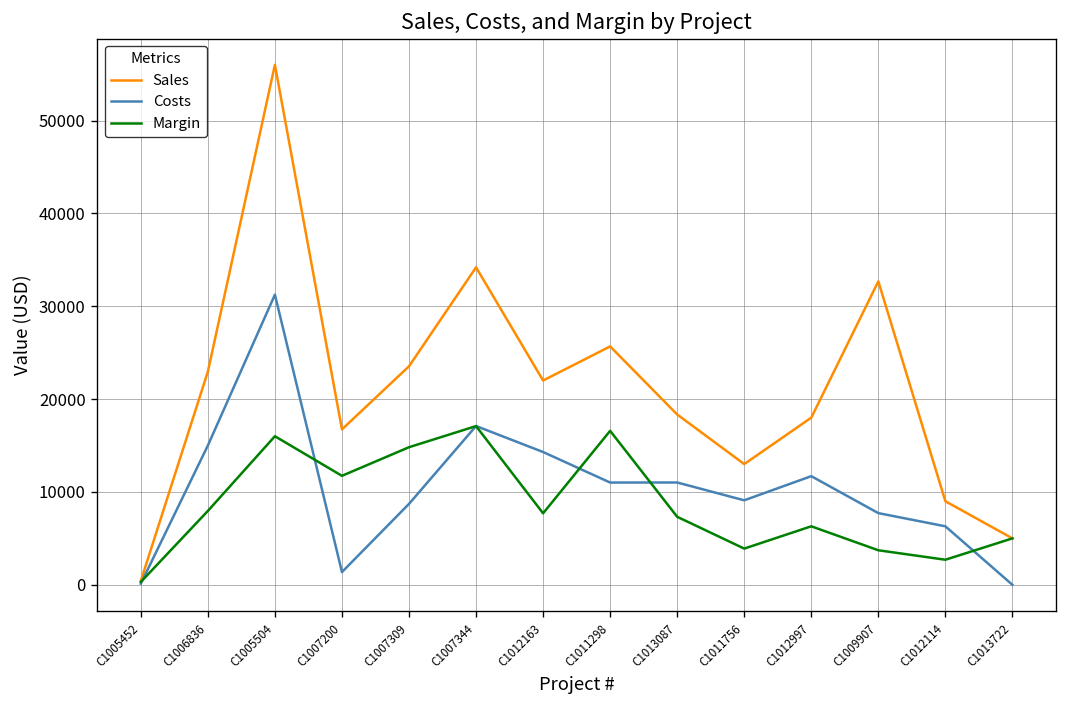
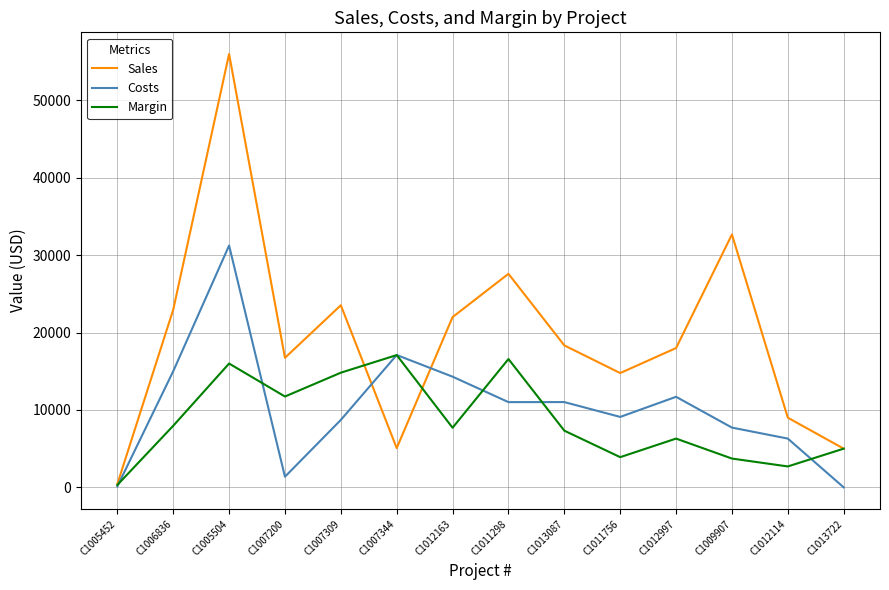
Sales, C1007344: 34000 -> 5000
Sales, C1011298: 26000 -> 28000
Sales, C1011756: 13000 -> 15000
